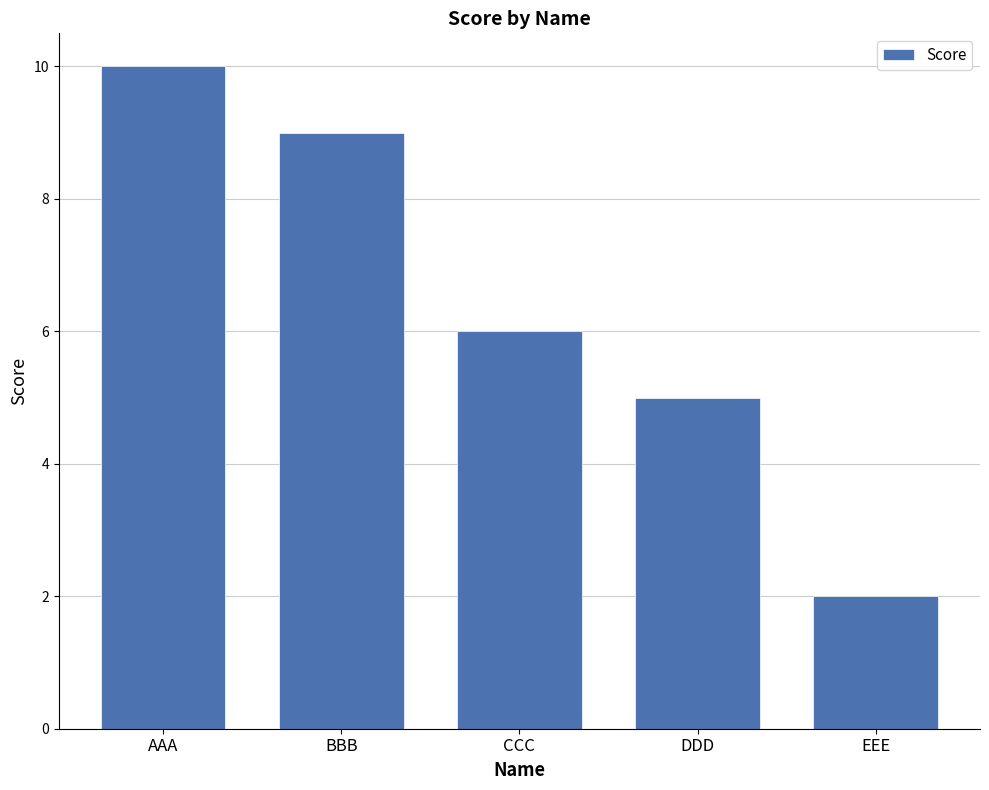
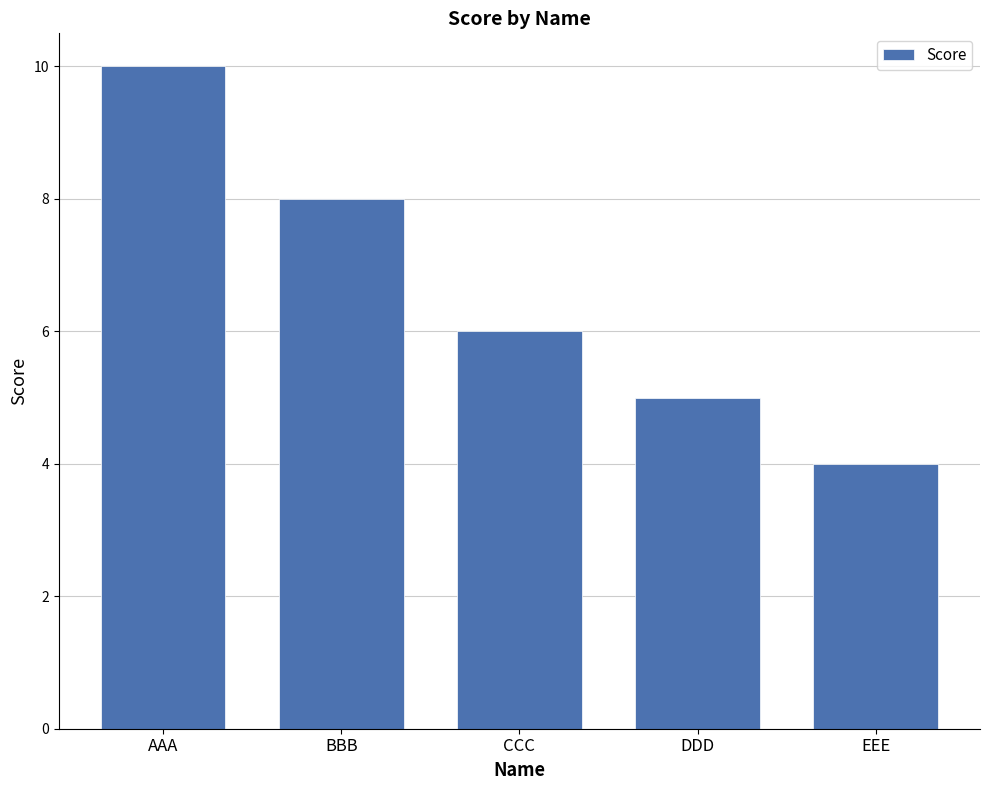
BBB: 9 -> 8
EEE: 2 -> 4
